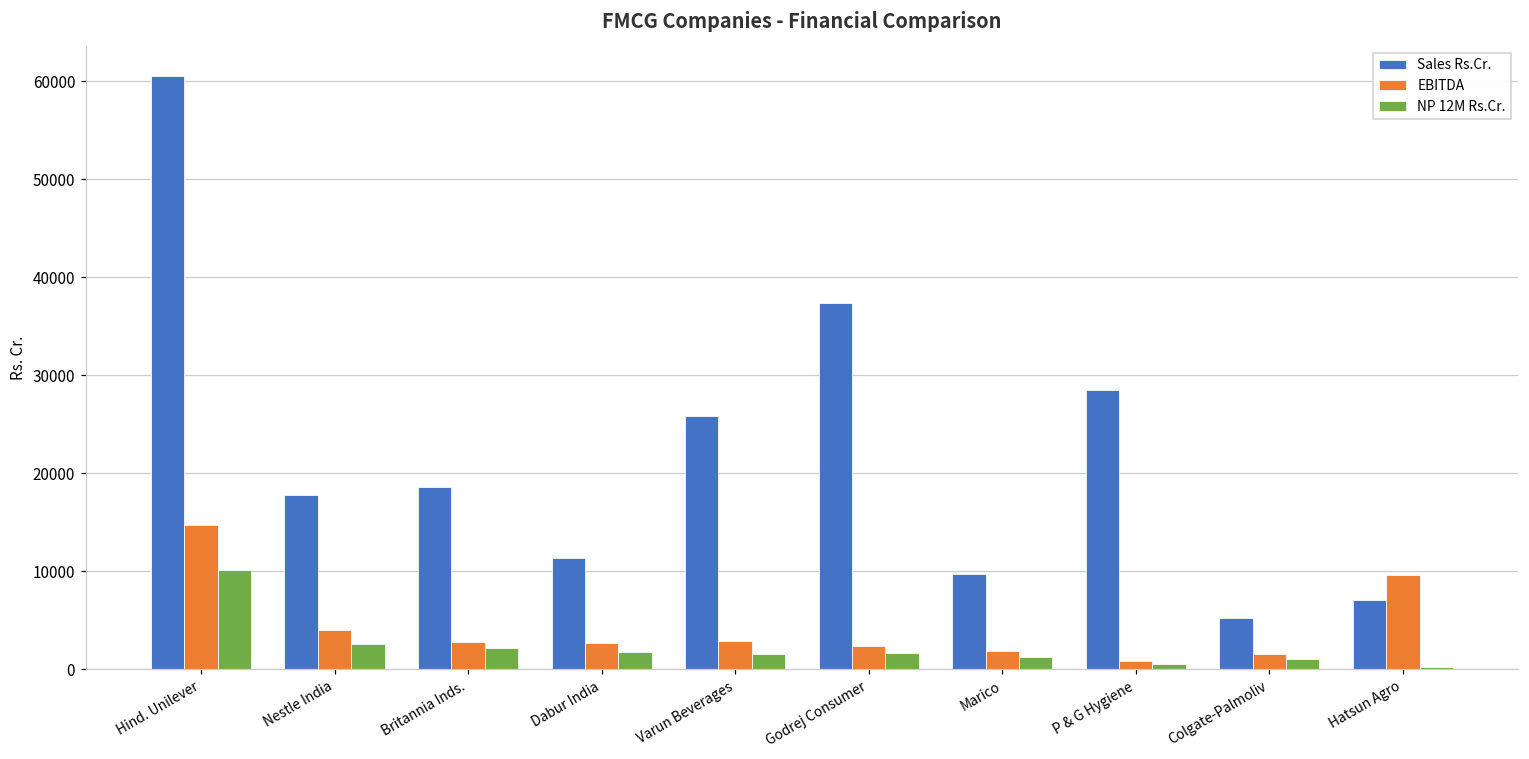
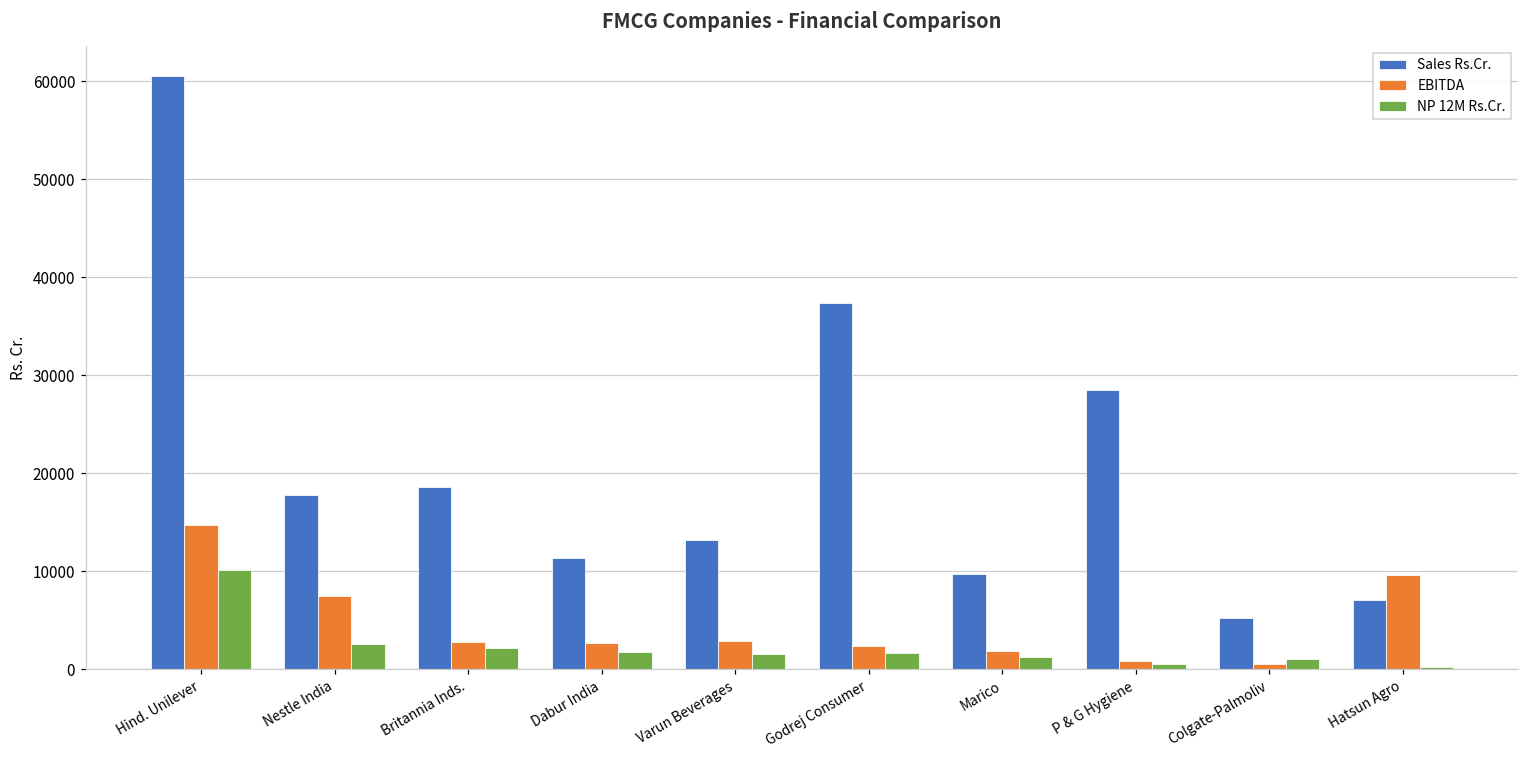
EBITDA, Nestle India: 4000 -> 7000
Sales Rs.Cr., Varun Beverages: 26000 -> 13000
EBITDA, Colgate-Palmoliv: 2000 -> 0
